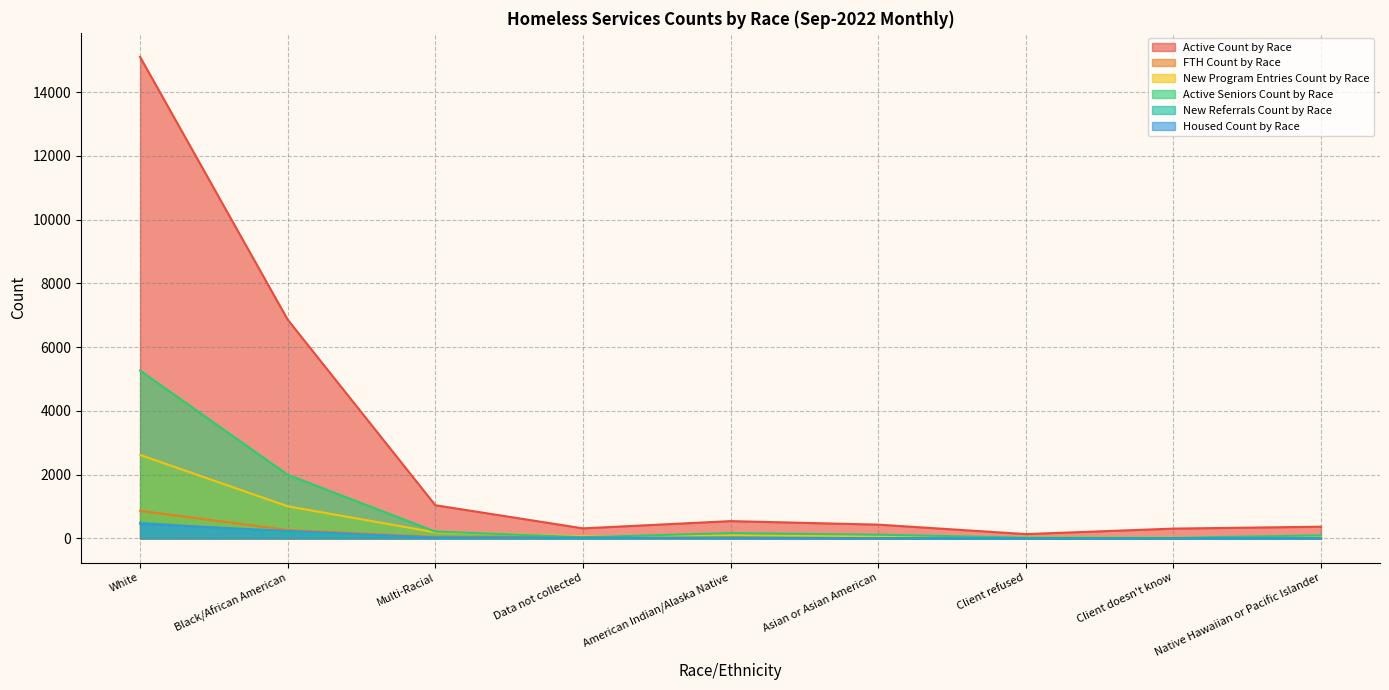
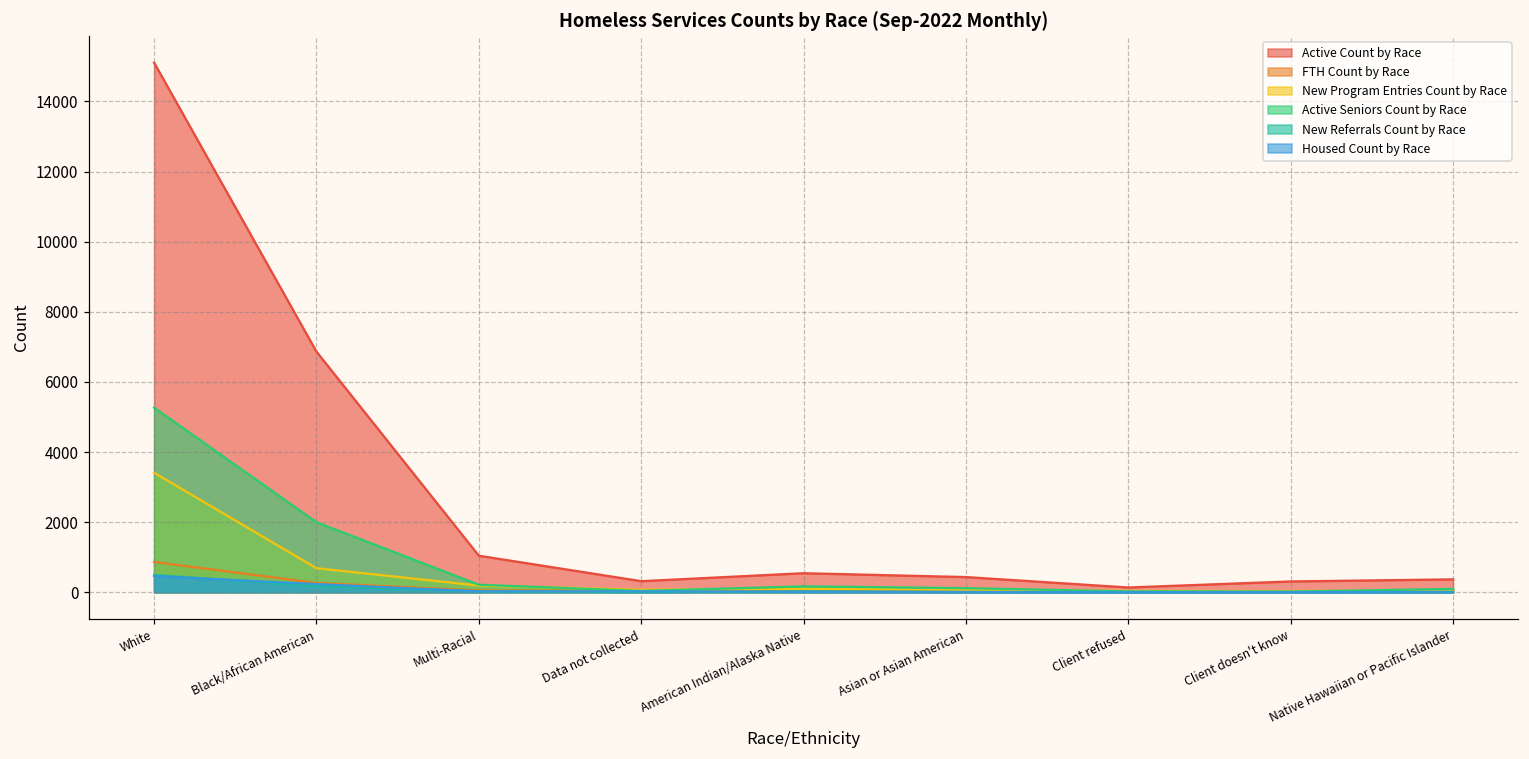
New Program Entries Count by Race, White: 2600 -> 3400
New Program Entries Count by Race, Black/African American: 1000 -> 700
